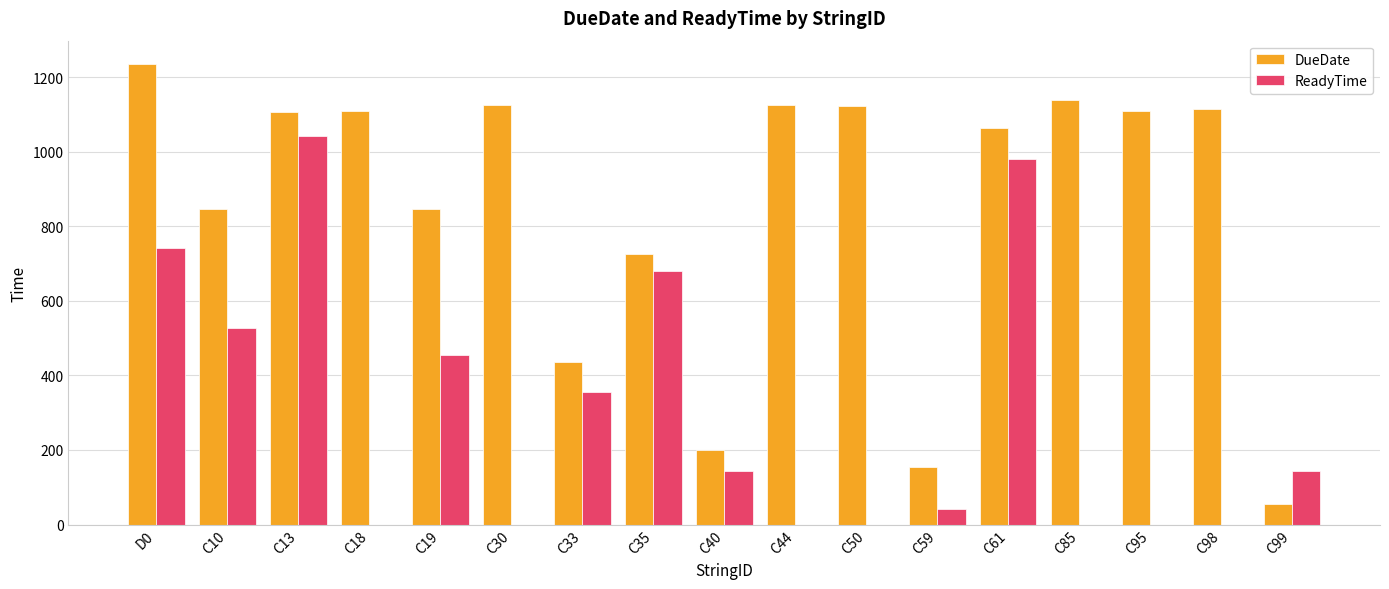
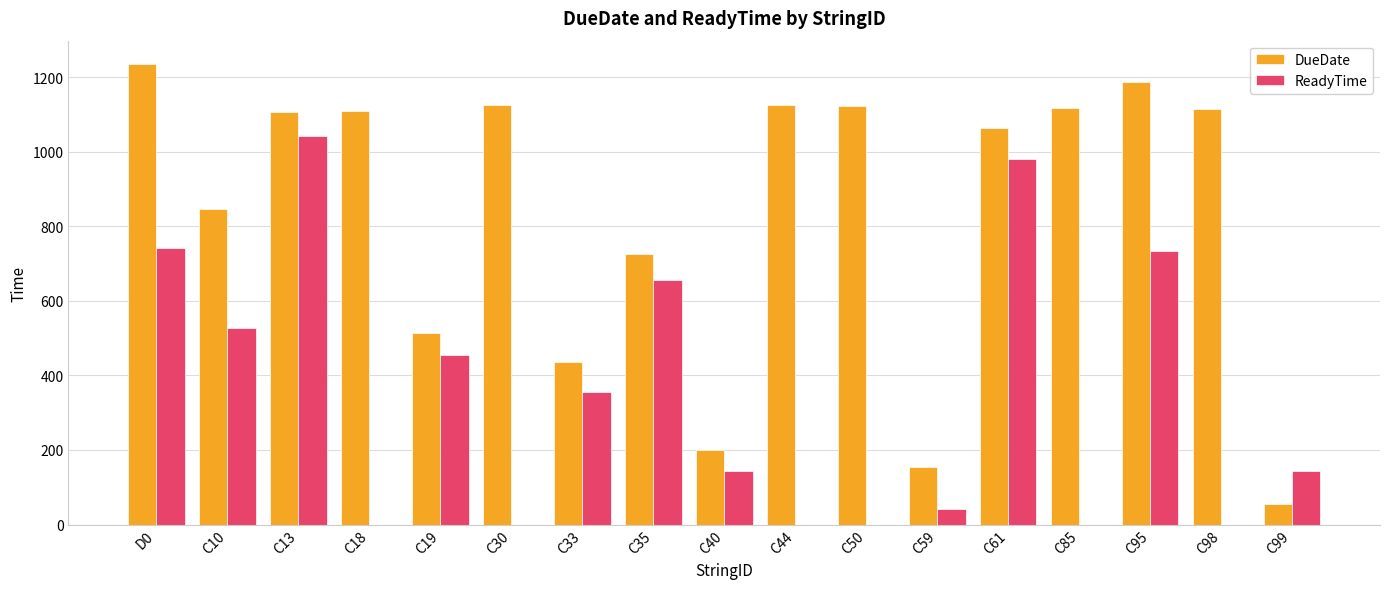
DueDate, C19: 850 -> 510
ReadyTime, C35: 680 -> 660
DueDate, C85: 1140 -> 1120
DueDate, C95: 1110 -> 1190
ReadyTime, C95: 0 -> 730
